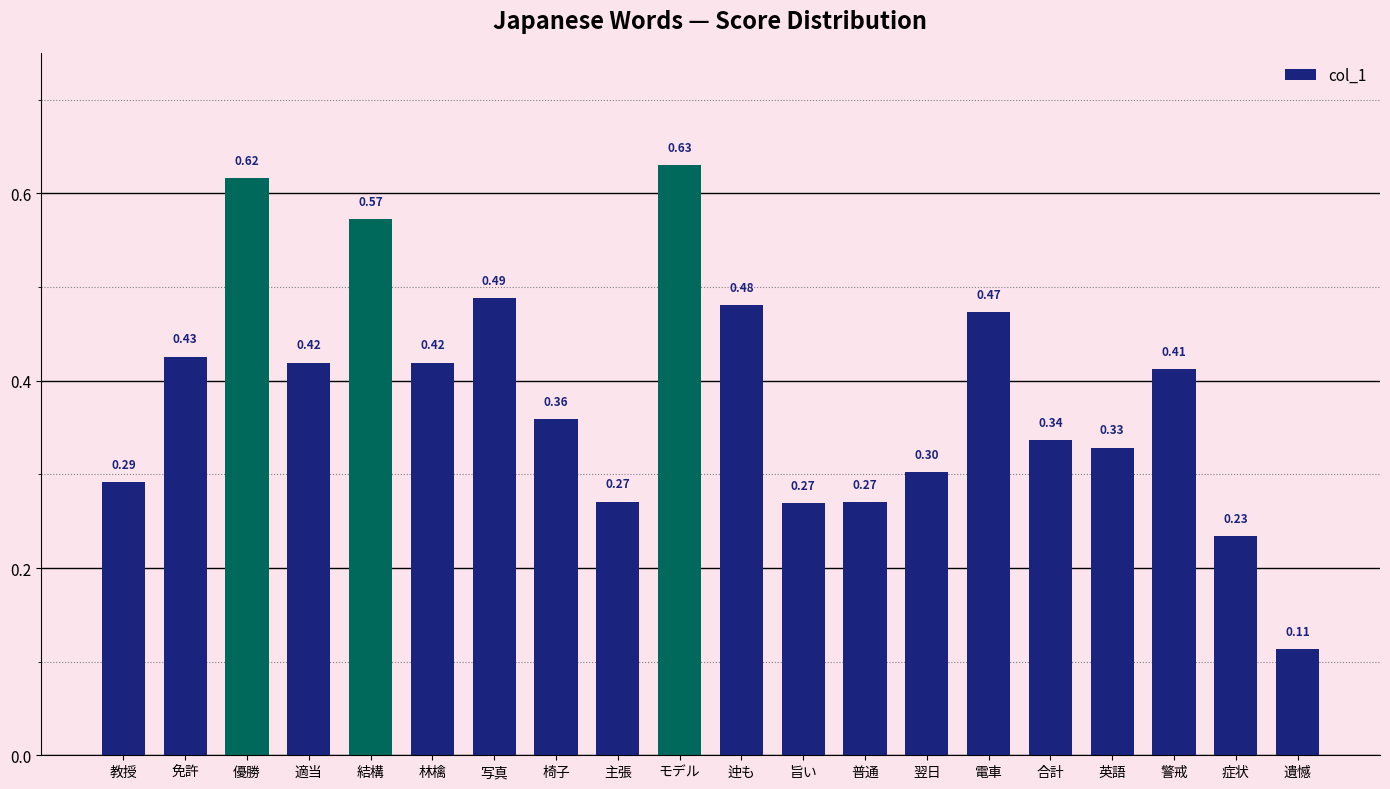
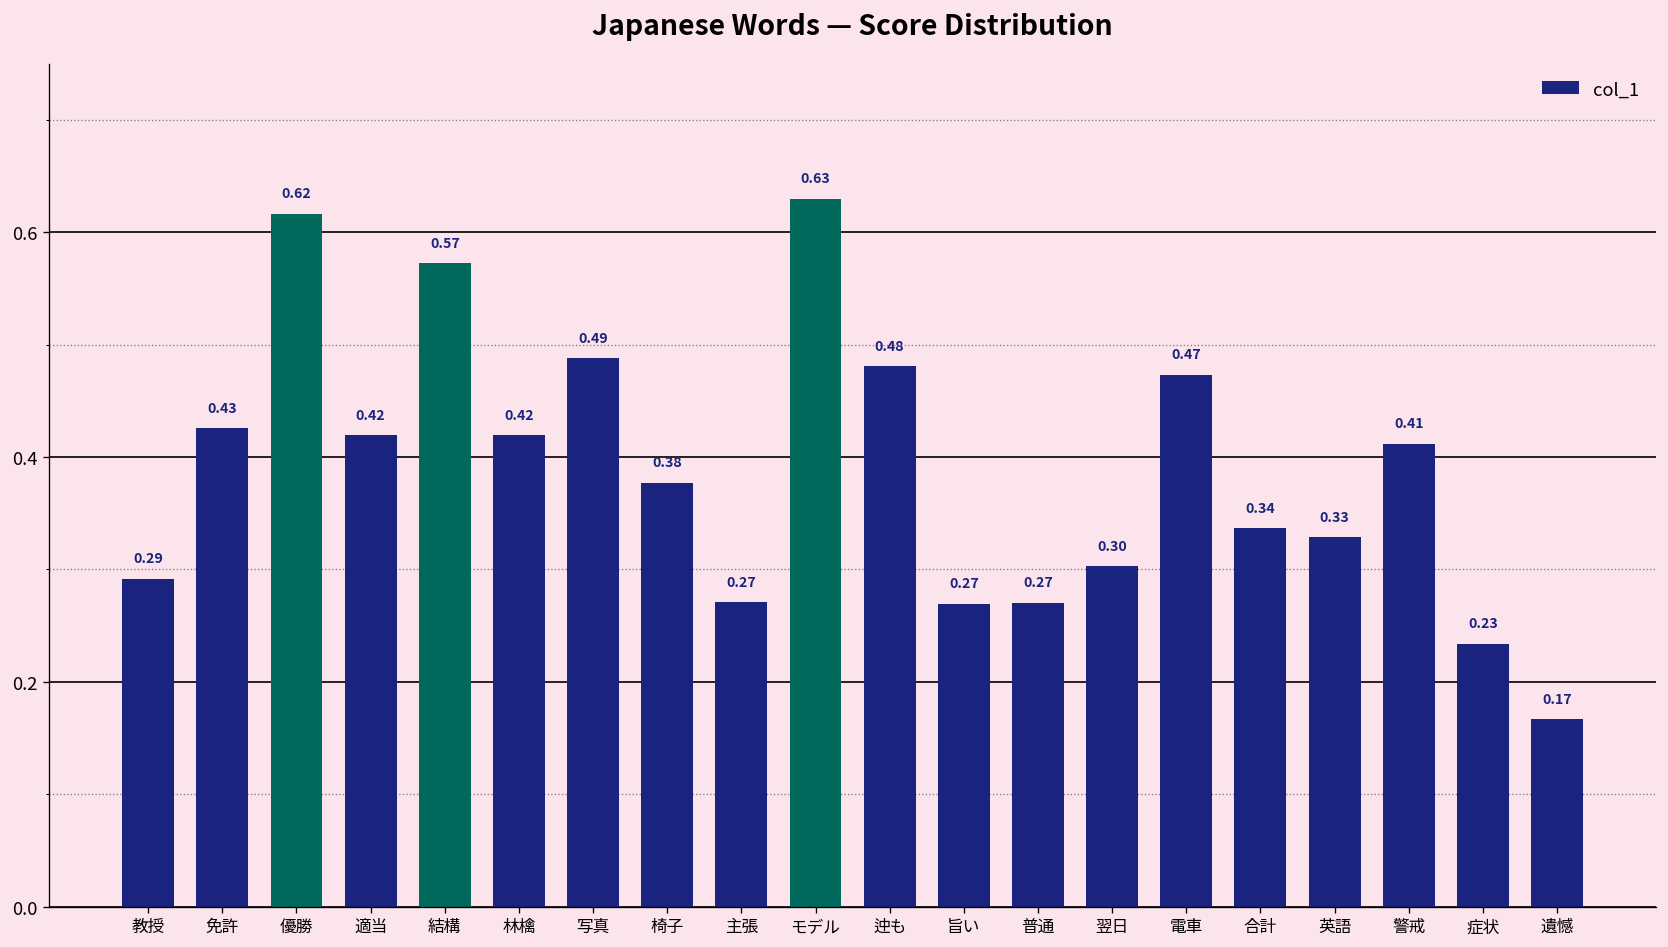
椅子: 0.36 -> 0.38
遺憾: 0.11 -> 0.17
